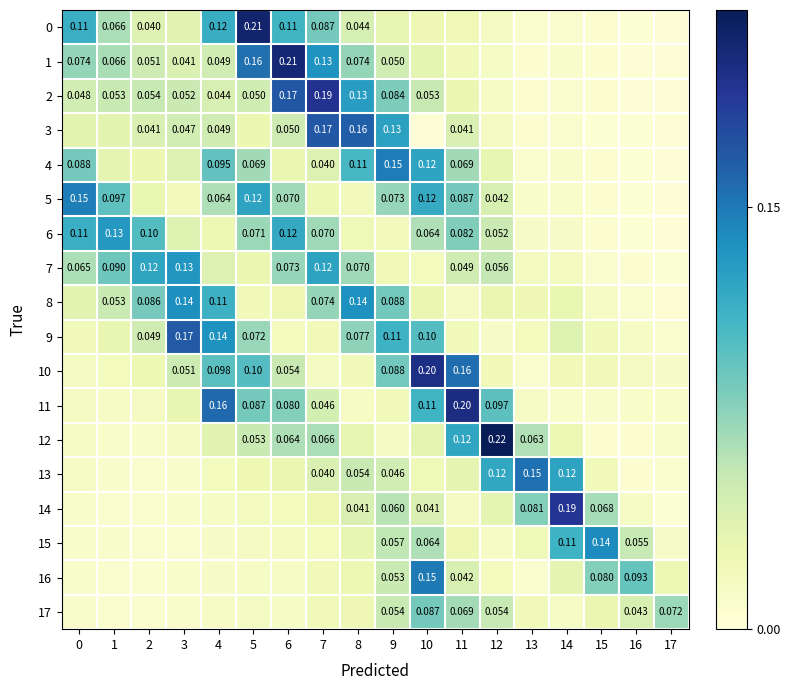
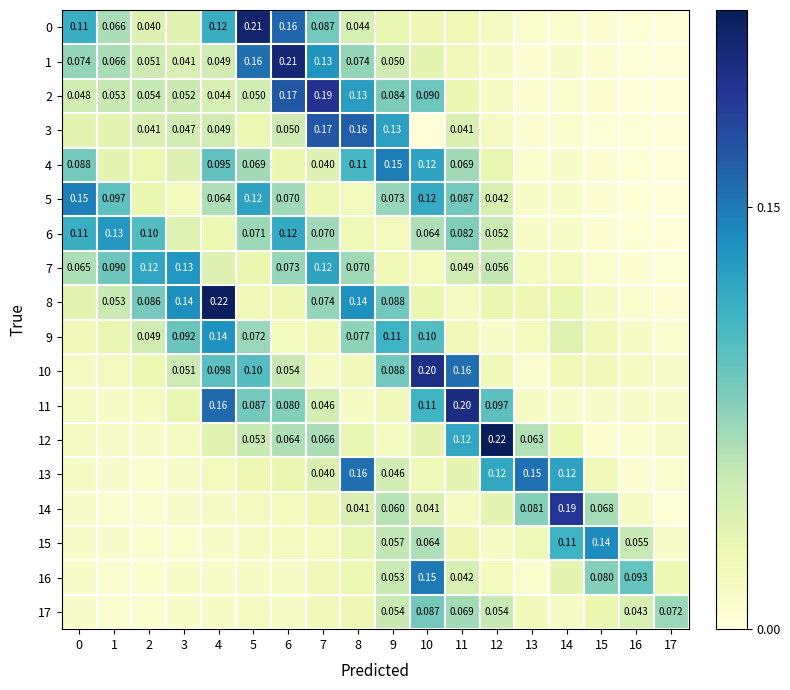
0, 6: 0.11 -> 0.16
2, 10: 0.053 -> 0.090
8, 4: 0.11 -> 0.22
9, 3: 0.17 -> 0.092
13, 8: 0.054 -> 0.16
